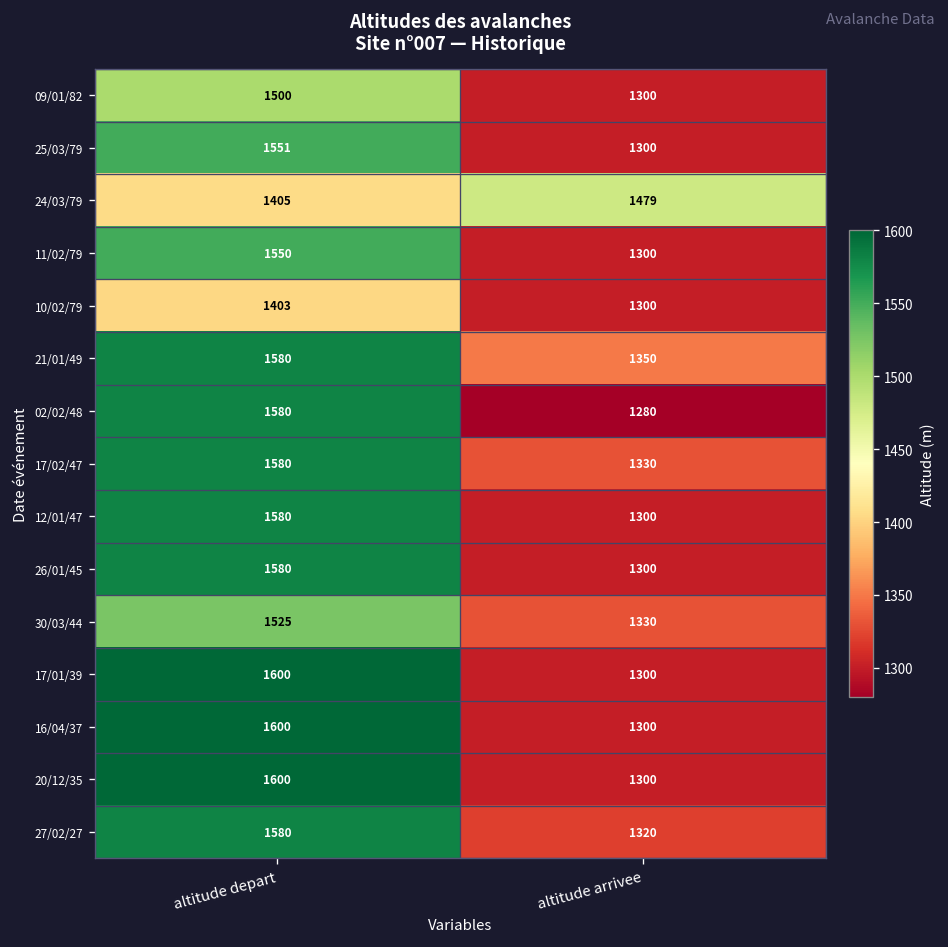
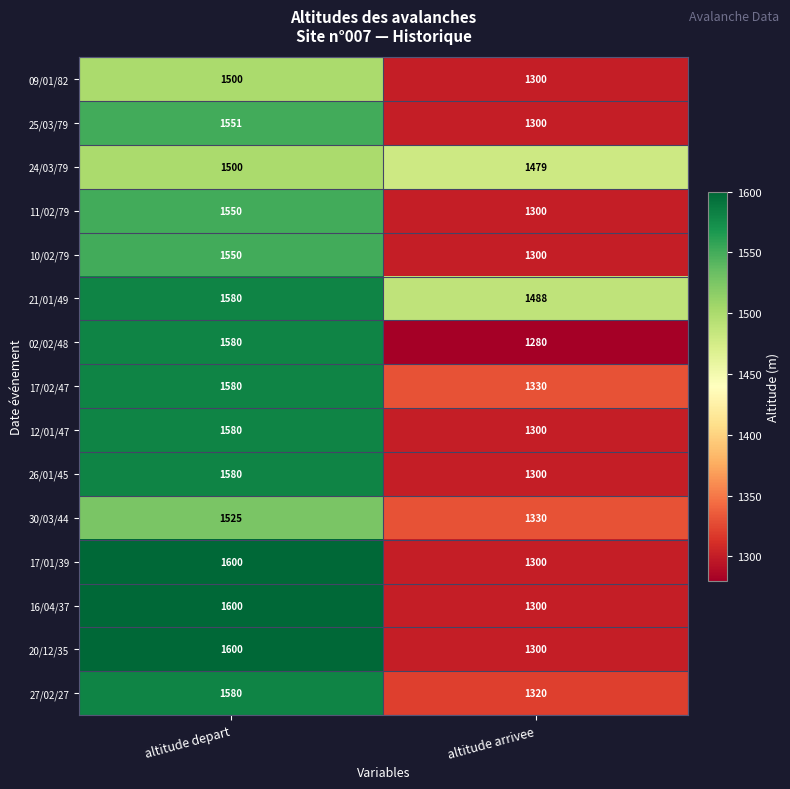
24/03/79, altitude depart: 1405 -> 1500
10/02/79, altitude depart: 1403 -> 1550
21/01/49, altitude arrivee: 1350 -> 1488
